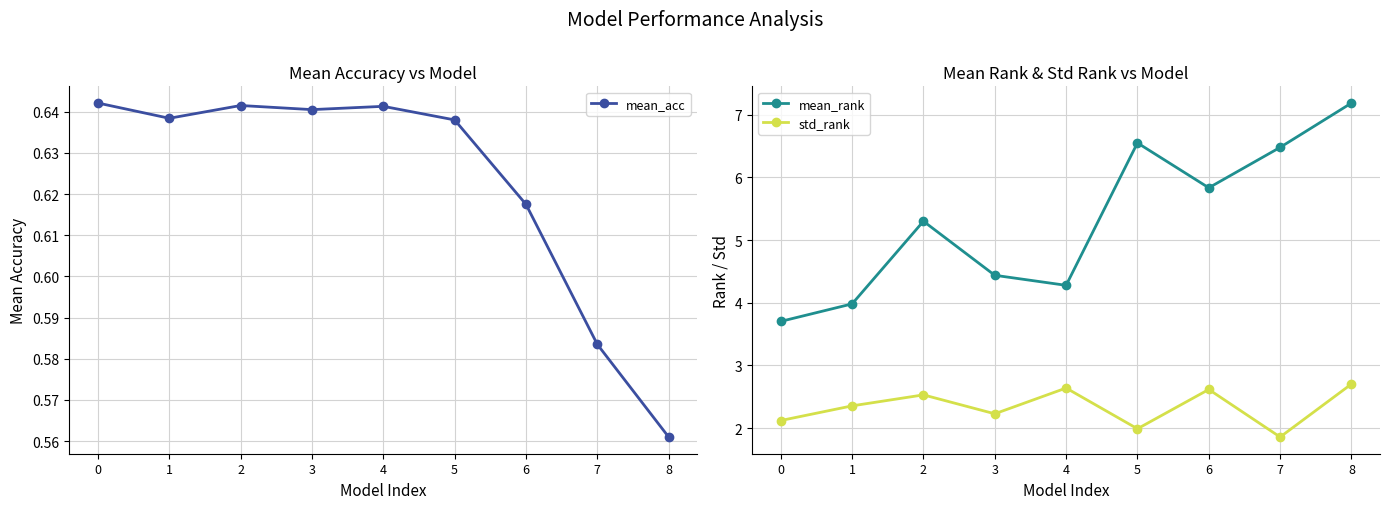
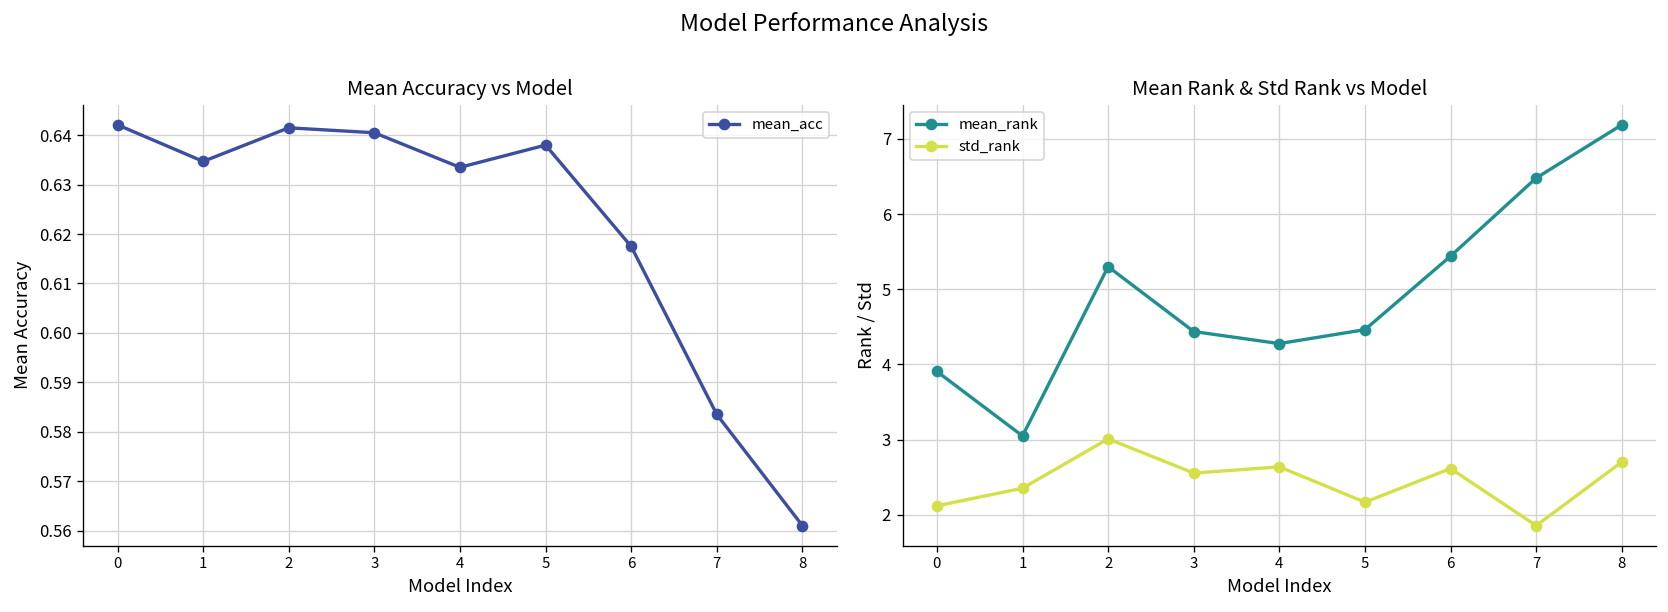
Mean Accuracy vs Model, 1: 0.638 -> 0.635
Mean Accuracy vs Model, 4: 0.641 -> 0.634
Mean Rank & Std Rank vs Model, mean_rank, 0: 3.7 -> 3.9
Mean Rank & Std Rank vs Model, mean_rank, 1: 4.0 -> 3.1
Mean Rank & Std Rank vs Model, std_rank, 2: 2.5 -> 3.0
Mean Rank & Std Rank vs Model, std_rank, 3: 2.2 -> 2.6
Mean Rank & Std Rank vs Model, mean_rank, 5: 6.5 -> 4.5
Mean Rank & Std Rank vs Model, std_rank, 5: 2.0 -> 2.2
Mean Rank & Std Rank vs Model, mean_rank, 6: 5.8 -> 5.4
